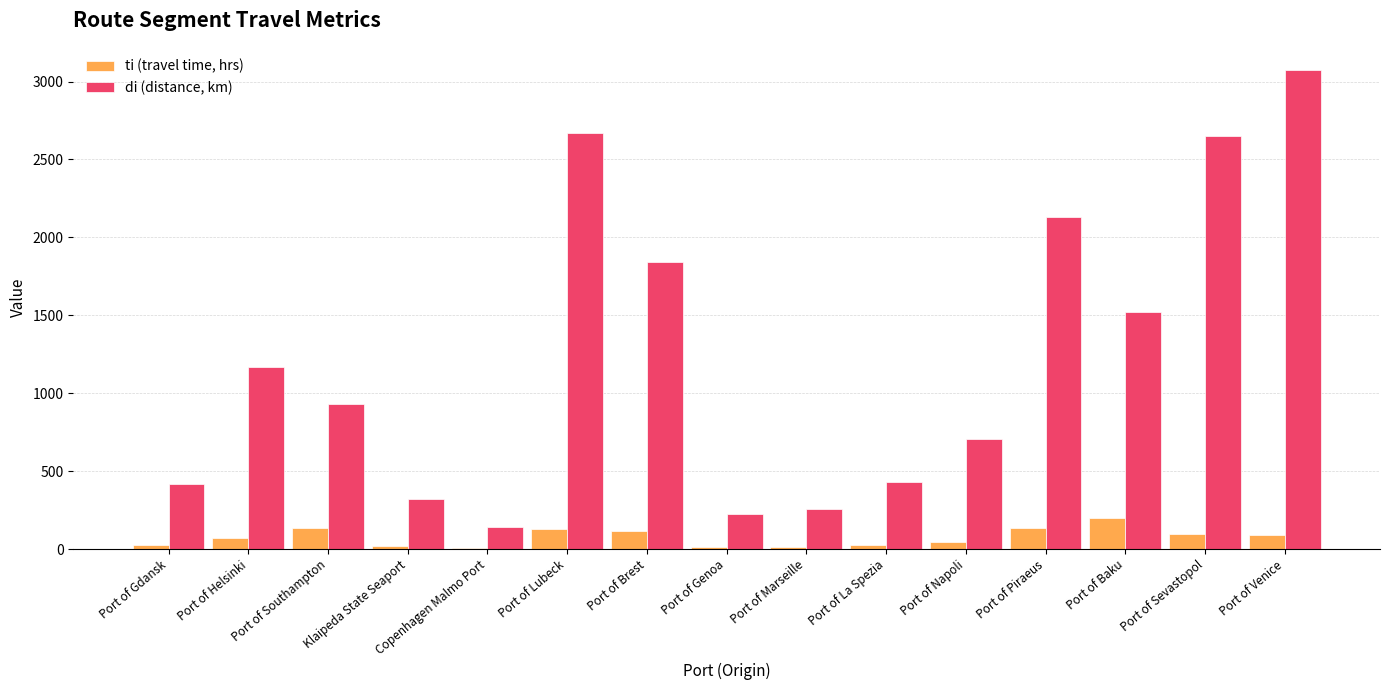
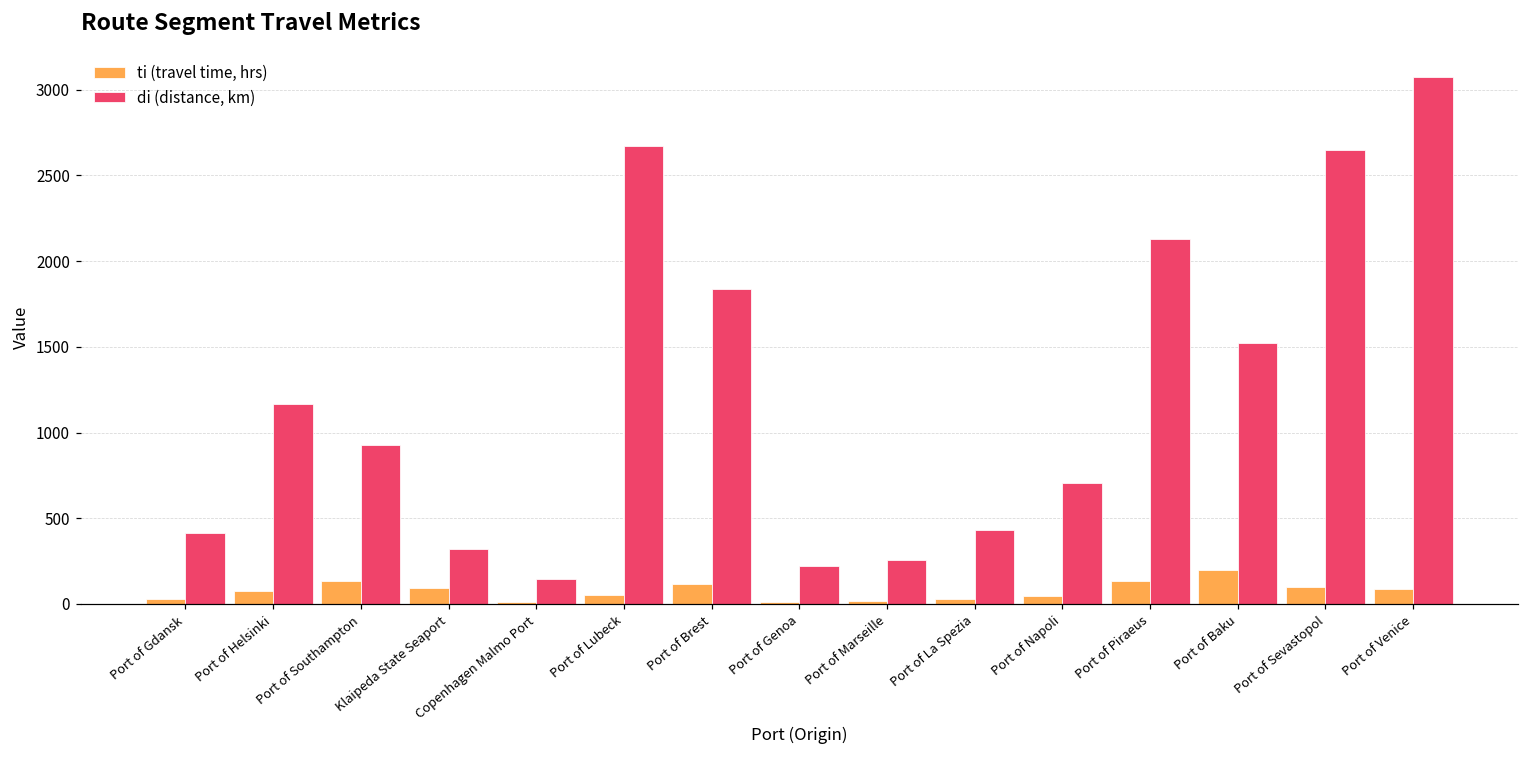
ti (travel time, hrs), Klaipeda State Seaport: 20 -> 90
ti (travel time, hrs), Port of Lubeck: 130 -> 50
